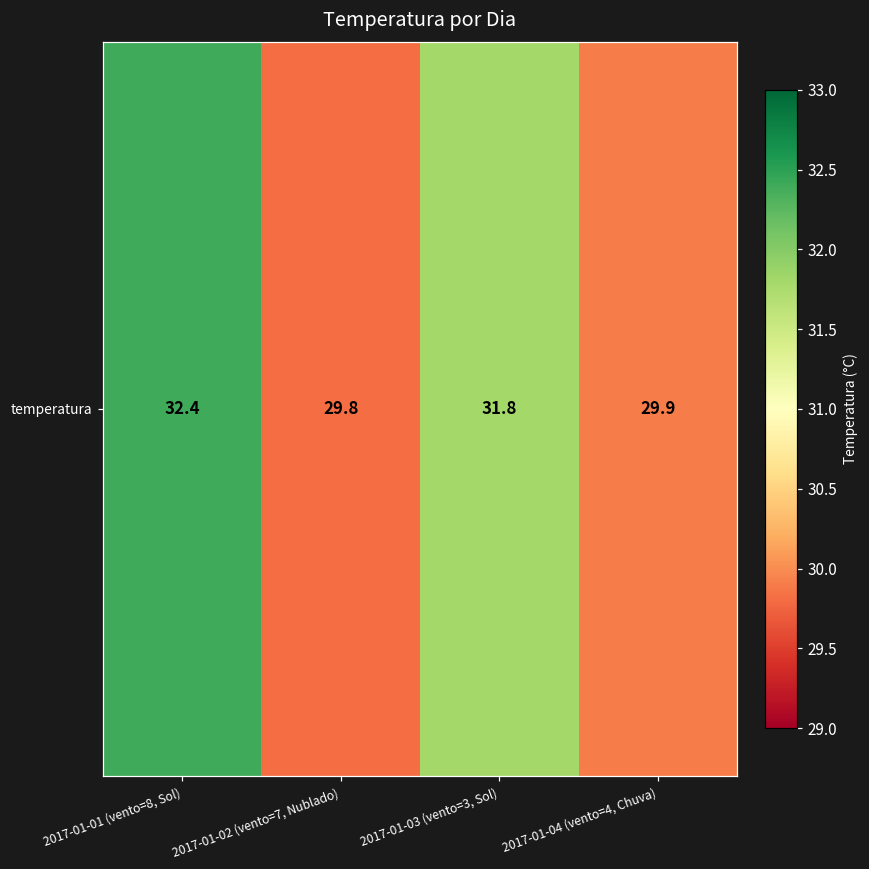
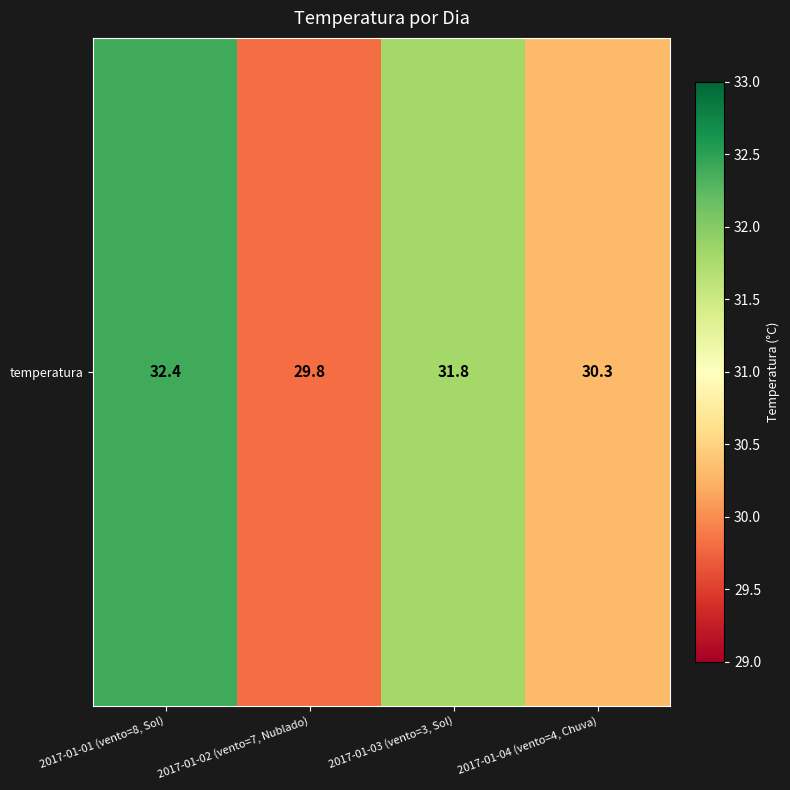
temperatura, 2017-01-04 (vento=4, Chuva): 29.9 -> 30.3
